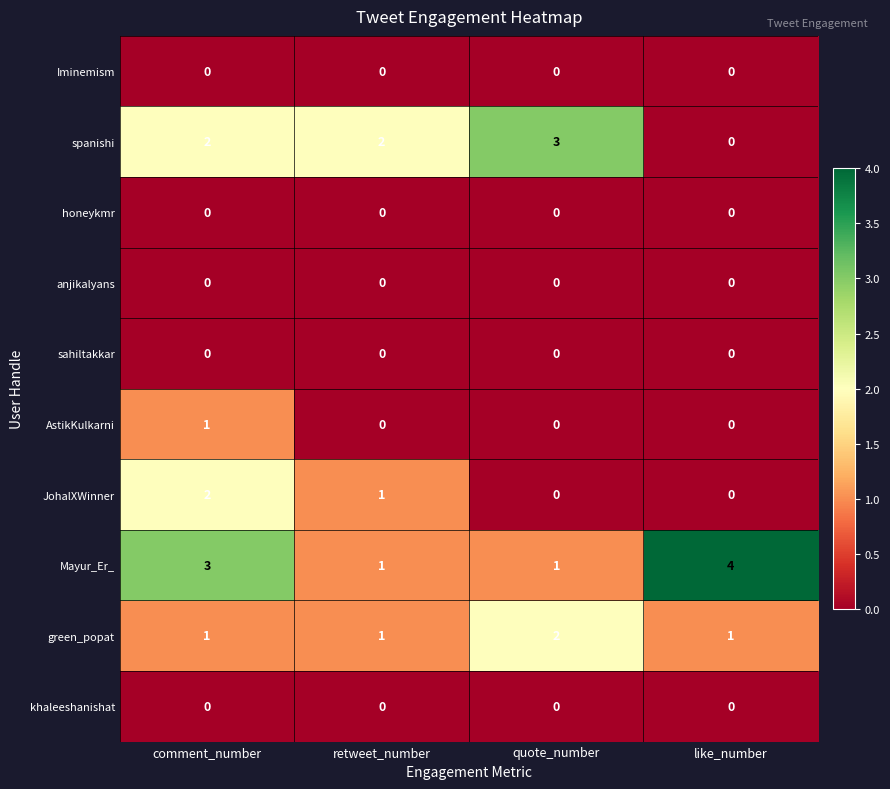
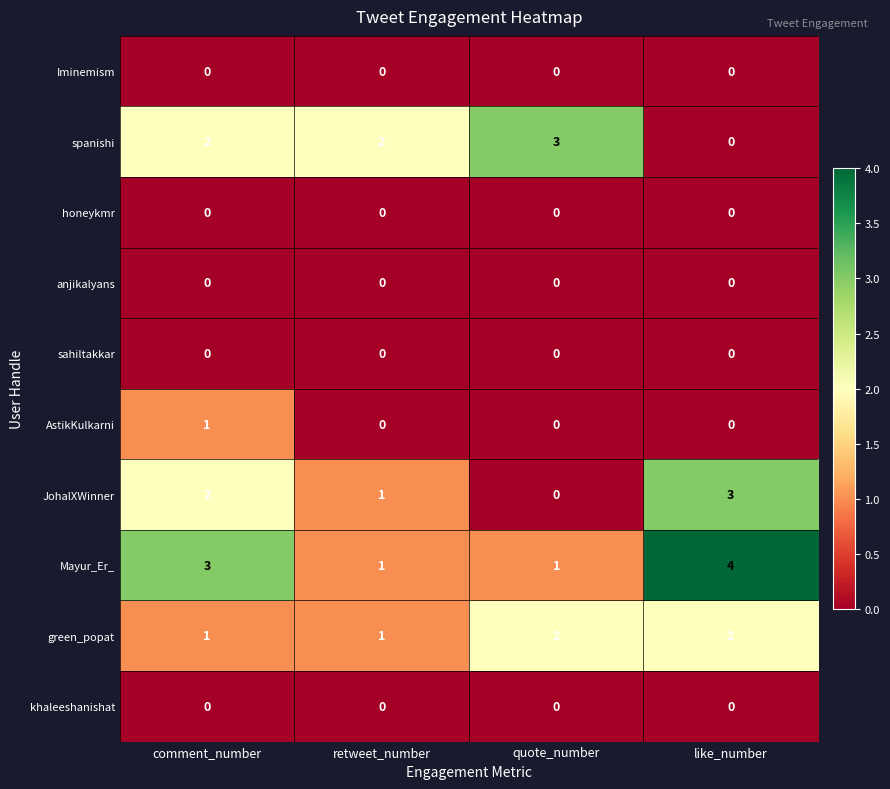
JohalXWinner, like_number: 0 -> 3
green_popat, like_number: 1 -> 2
